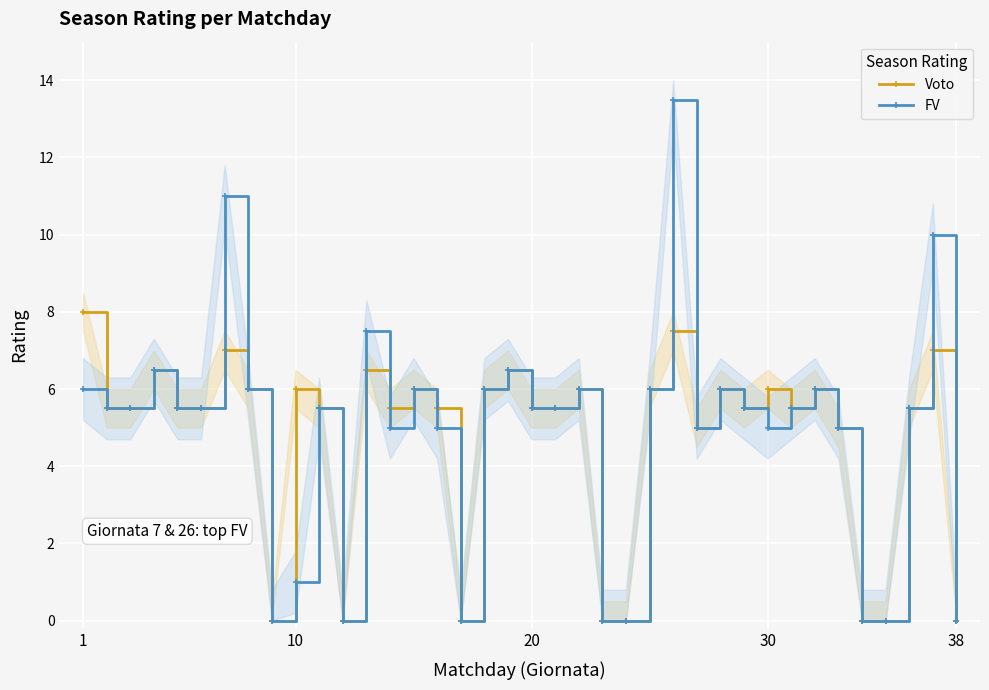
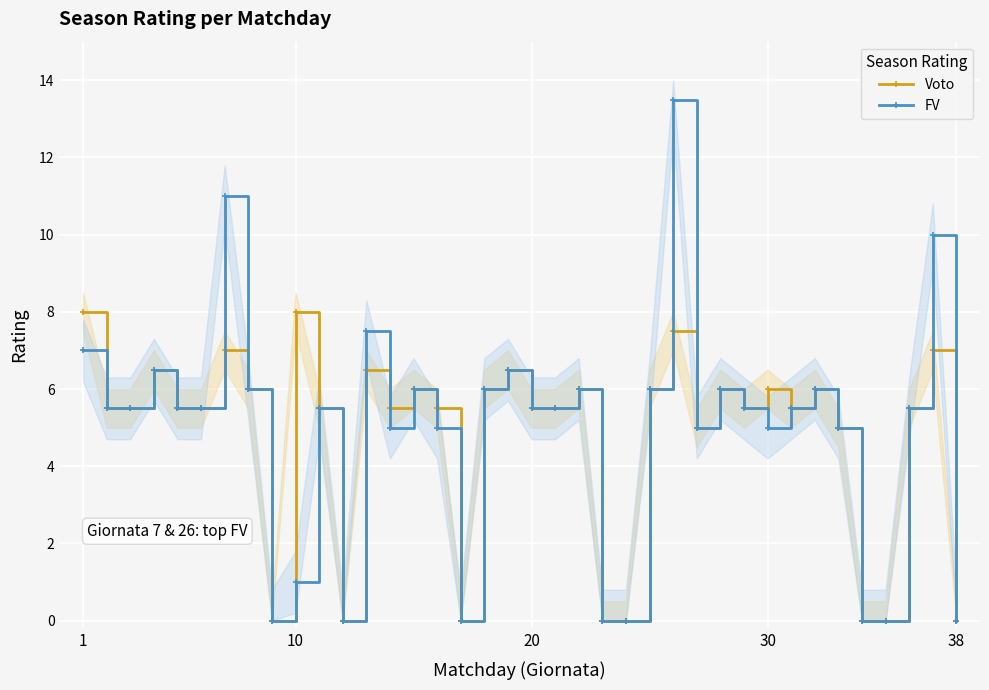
FV, 1: 6 -> 7
Voto, 10: 6 -> 8
